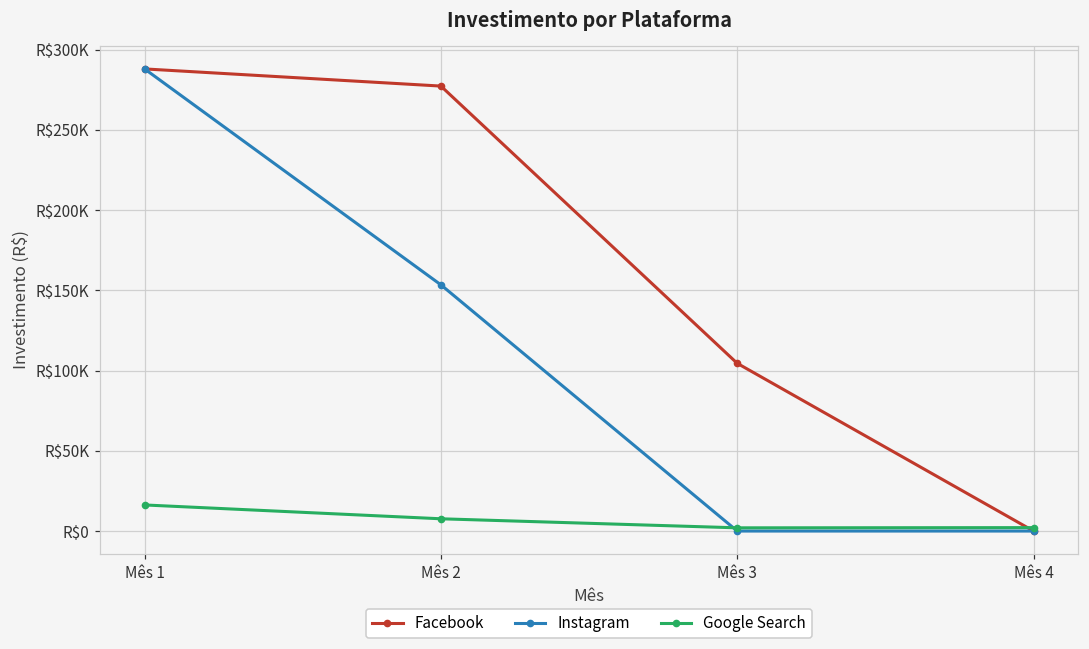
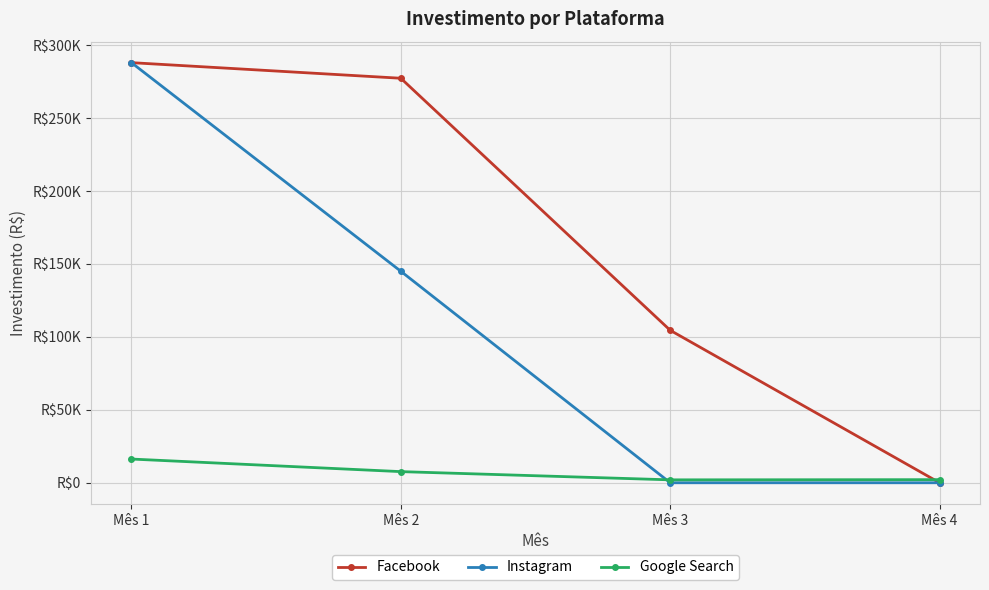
Instagram, Mês 2: R$153000 -> R$145000
